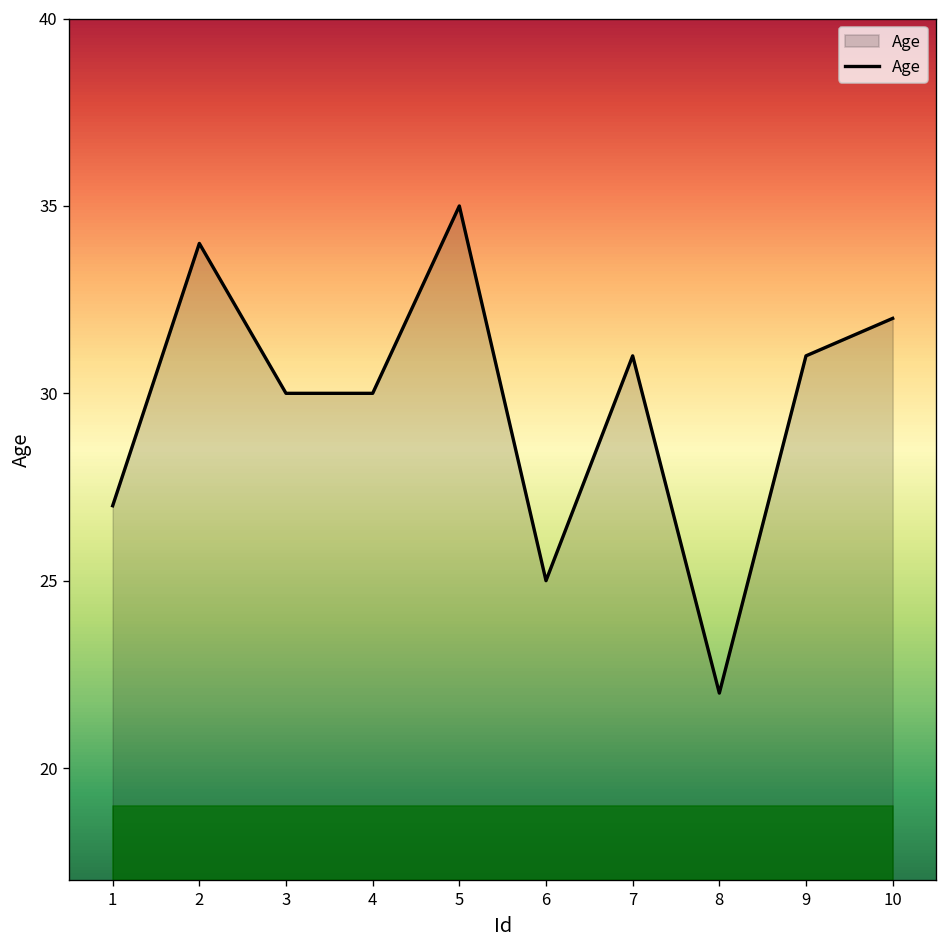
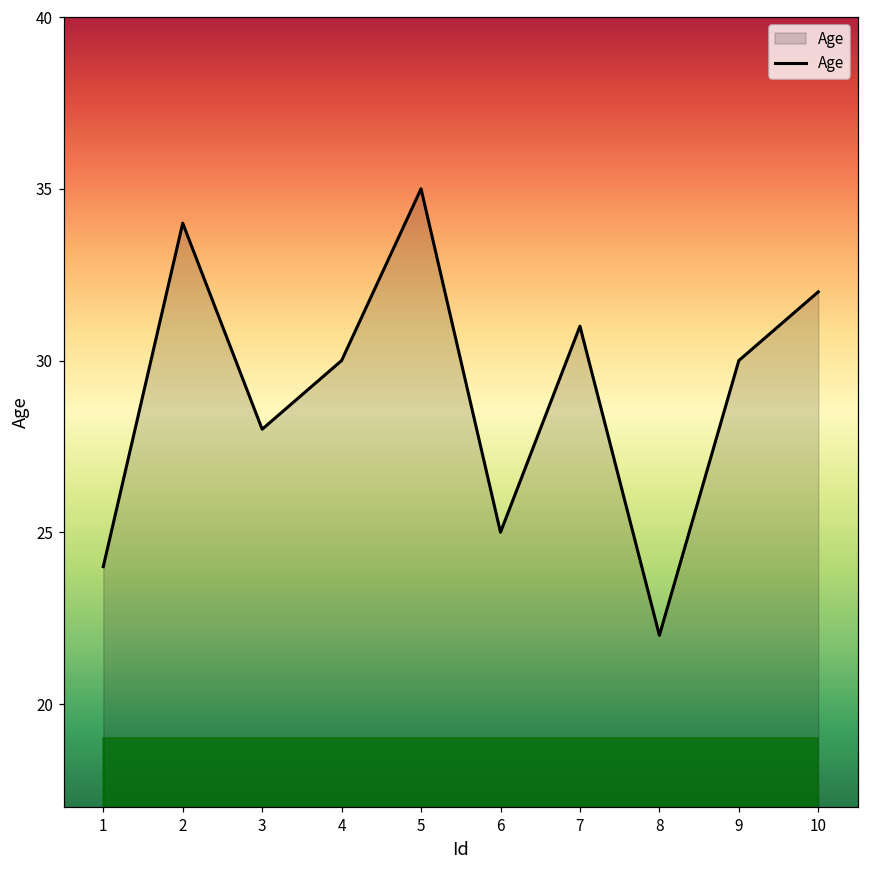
Age, 1: 27 -> 24
Age, 3: 30 -> 28
Age, 9: 31 -> 30
